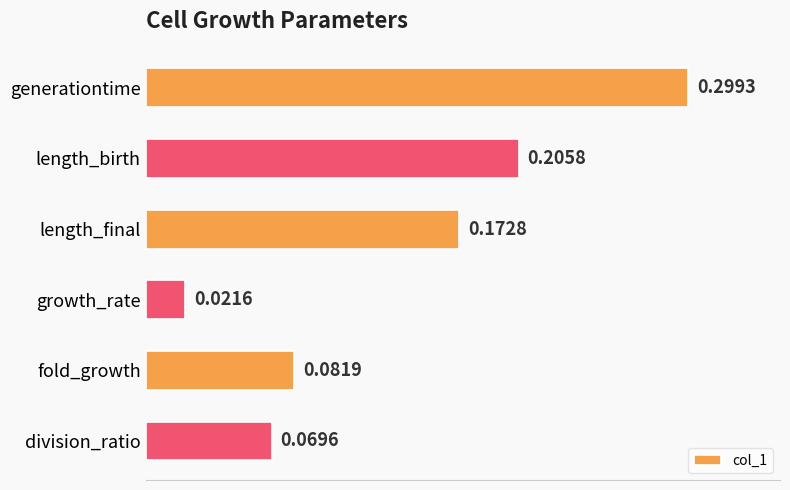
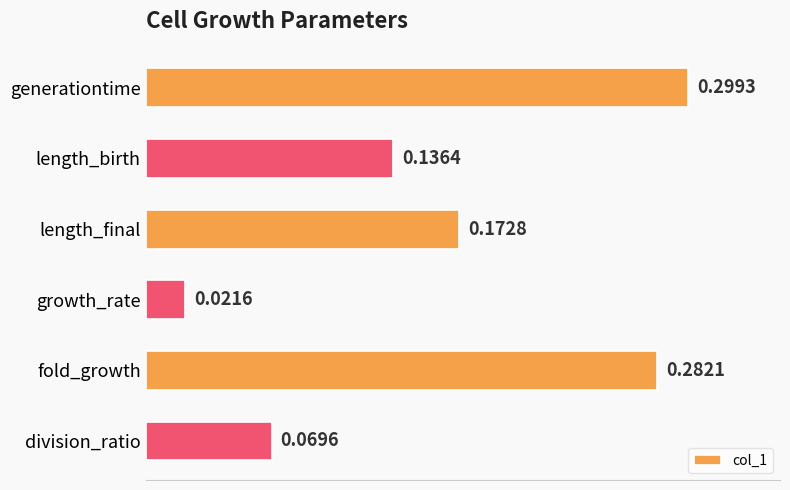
length_birth: 0.2058 -> 0.1364
fold_growth: 0.0819 -> 0.2821
